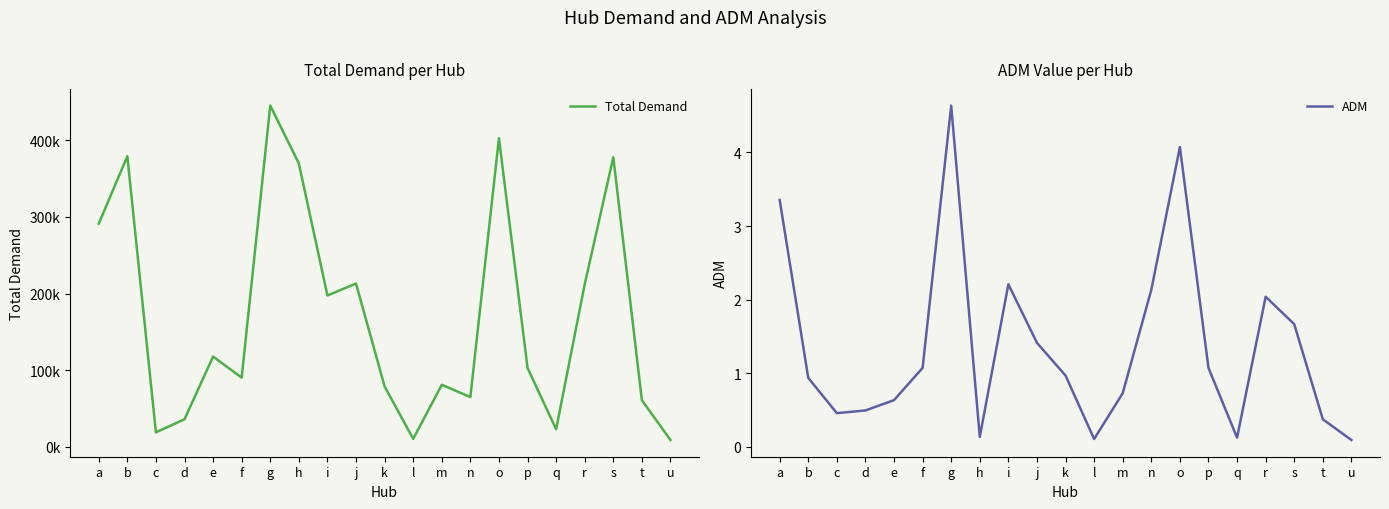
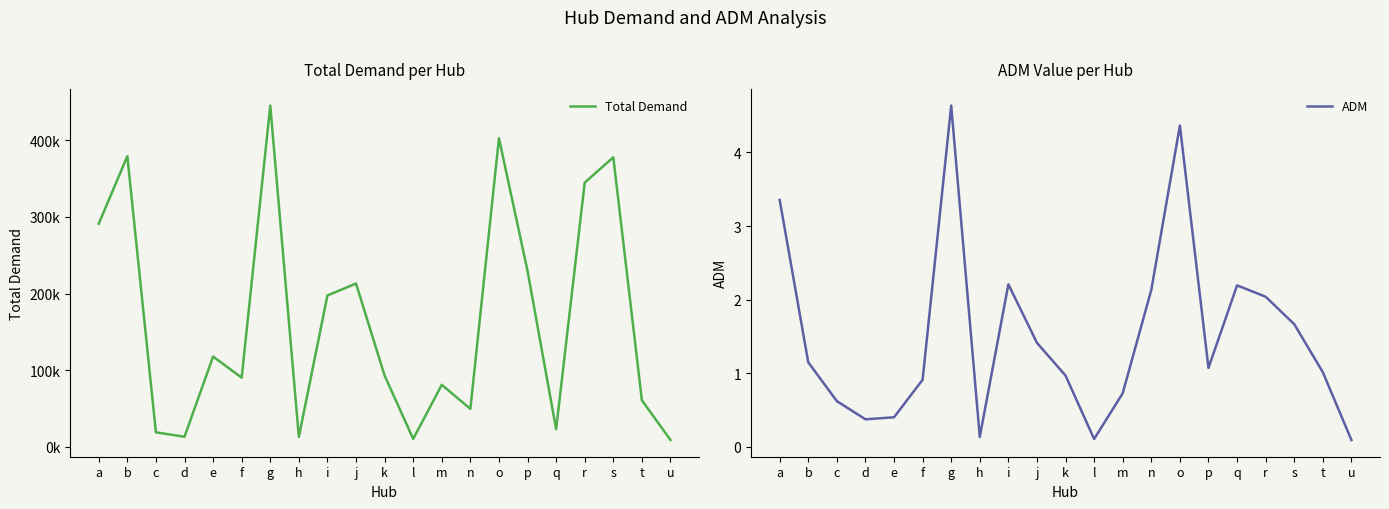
Total Demand per Hub, d: 40000 -> 10000
Total Demand per Hub, h: 370000 -> 10000
Total Demand per Hub, k: 80000 -> 90000
Total Demand per Hub, n: 70000 -> 50000
Total Demand per Hub, p: 100000 -> 230000
Total Demand per Hub, r: 210000 -> 340000
ADM Value per Hub, b: 0.9 -> 1.1
ADM Value per Hub, c: 0.5 -> 0.6
ADM Value per Hub, d: 0.5 -> 0.4
ADM Value per Hub, e: 0.6 -> 0.4
ADM Value per Hub, f: 1.1 -> 0.9
ADM Value per Hub, o: 4.1 -> 4.4
ADM Value per Hub, q: 0.1 -> 2.2
ADM Value per Hub, t: 0.4 -> 1.0
